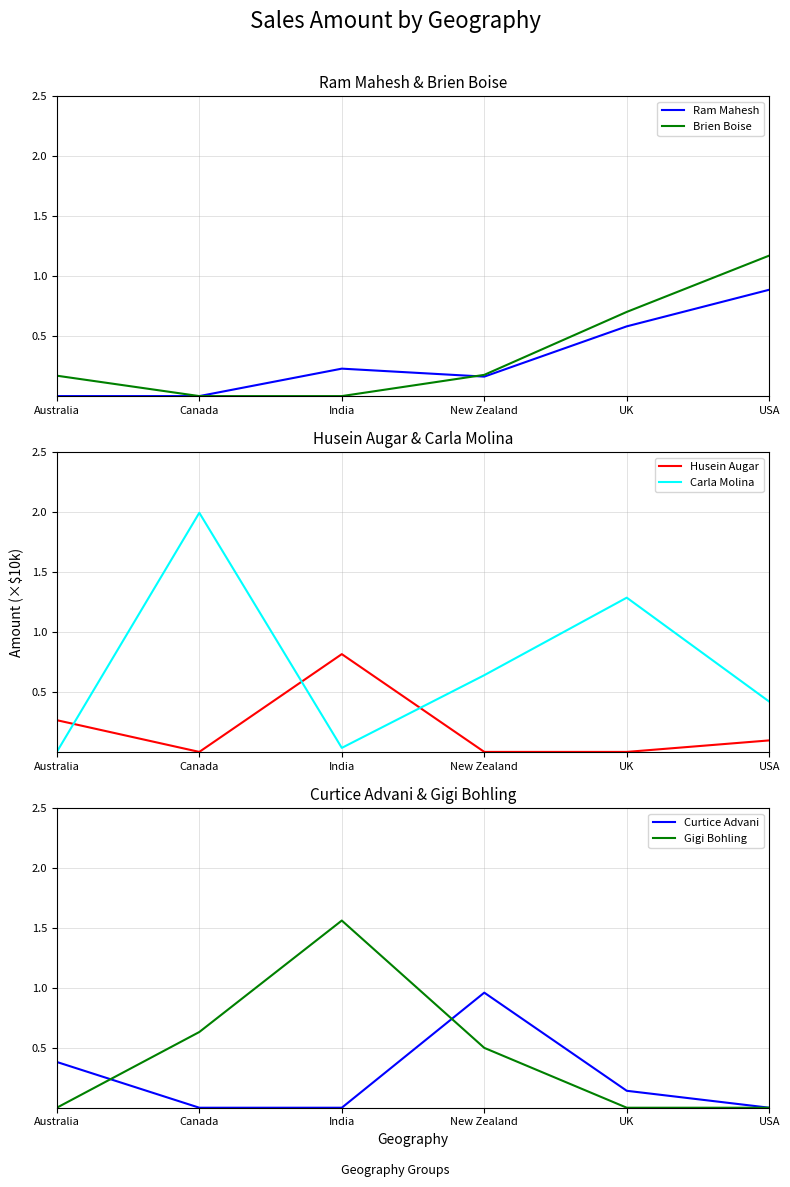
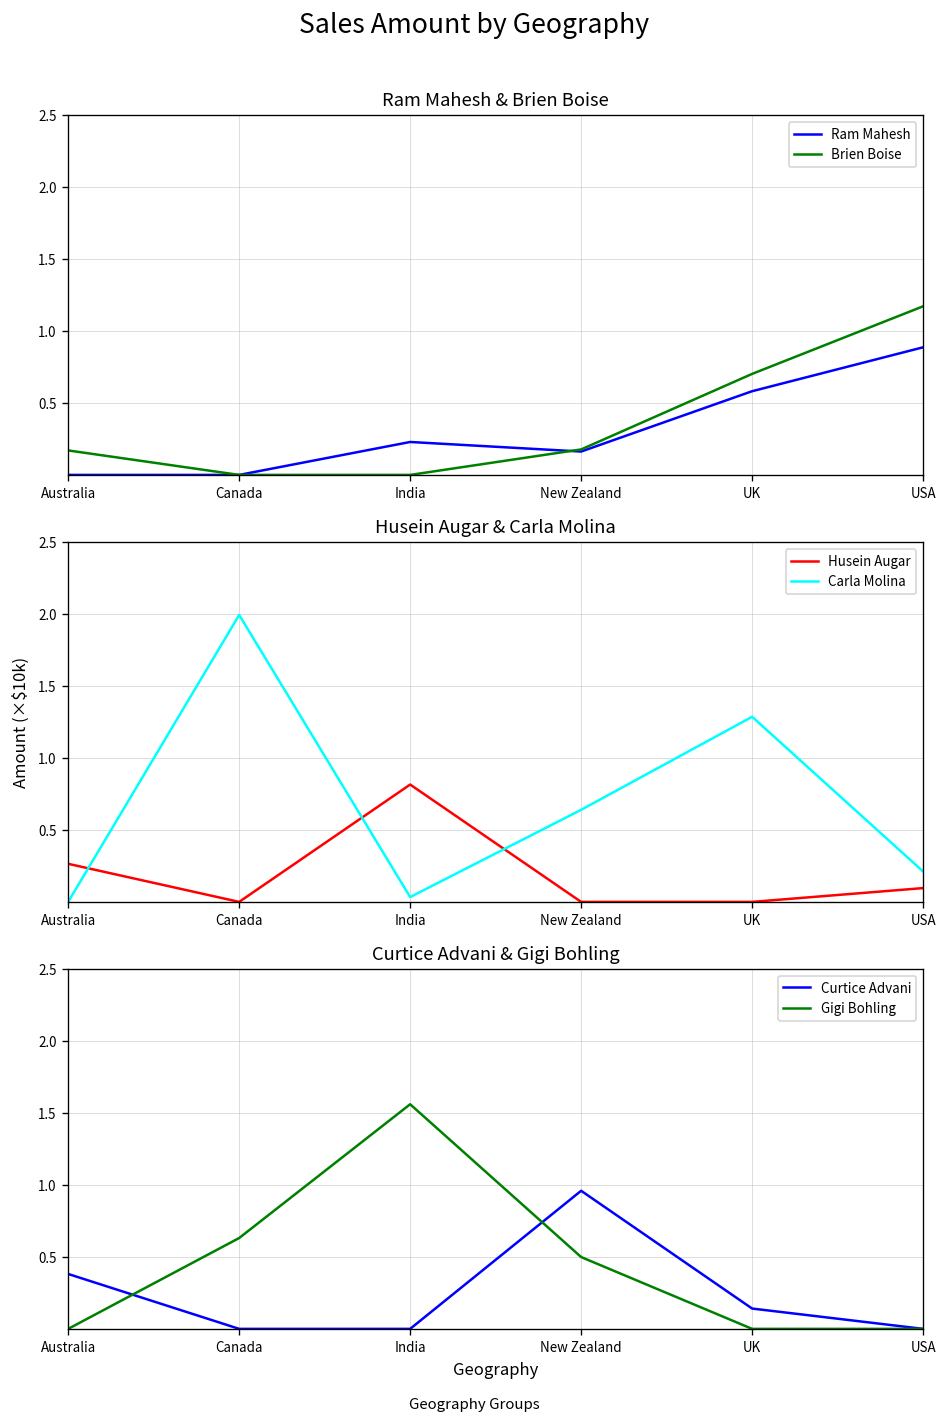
Husein Augar & Carla Molina, Carla Molina, USA: 0.42 -> 0.21
